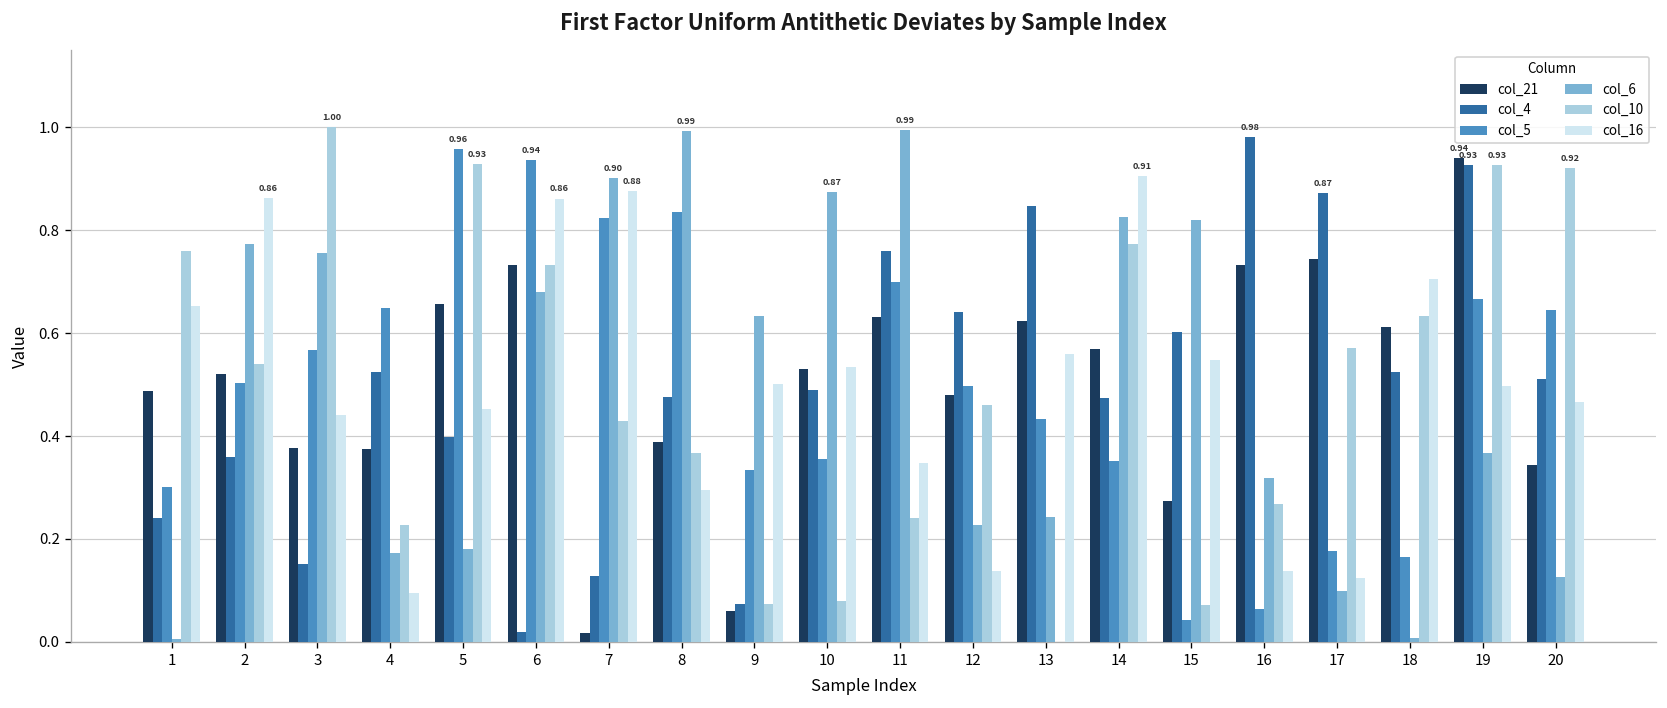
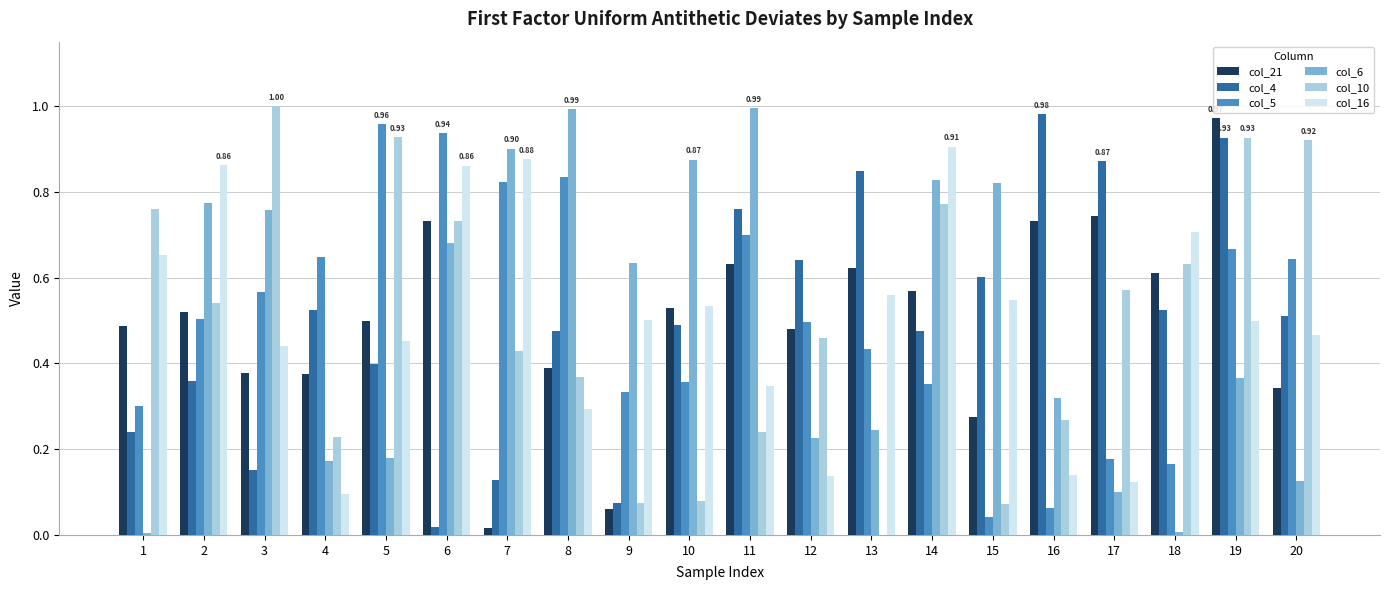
col_21, 5: 0.66 -> 0.50
col_21, 19: 0.94 -> 0.97
